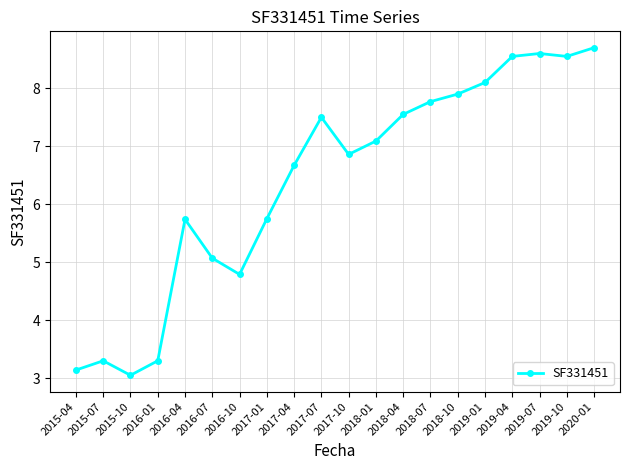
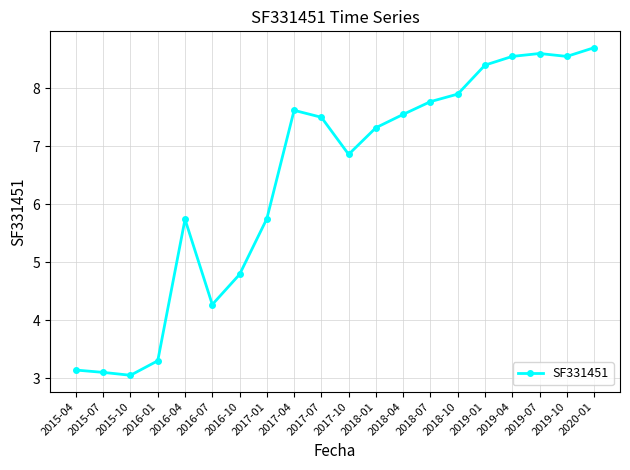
2015-07: 3.3 -> 3.1
2016-07: 5.1 -> 4.3
2017-04: 6.7 -> 7.6
2018-01: 7.1 -> 7.3
2019-01: 8.1 -> 8.4
